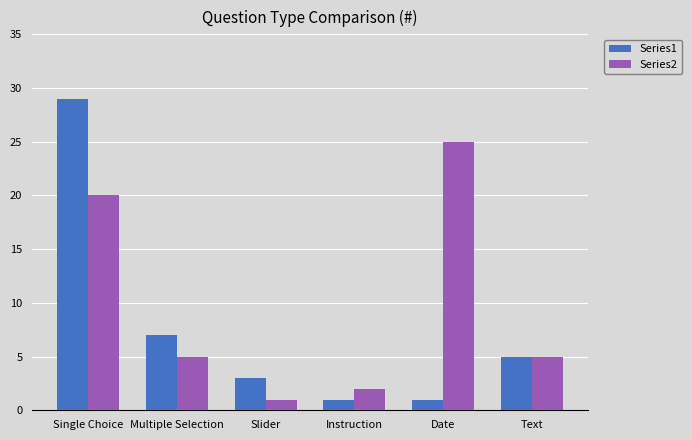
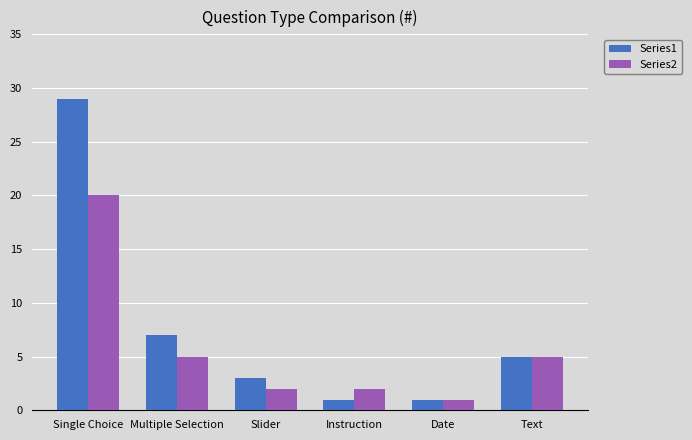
Series2, Slider: 1 -> 2
Series2, Date: 25 -> 1
